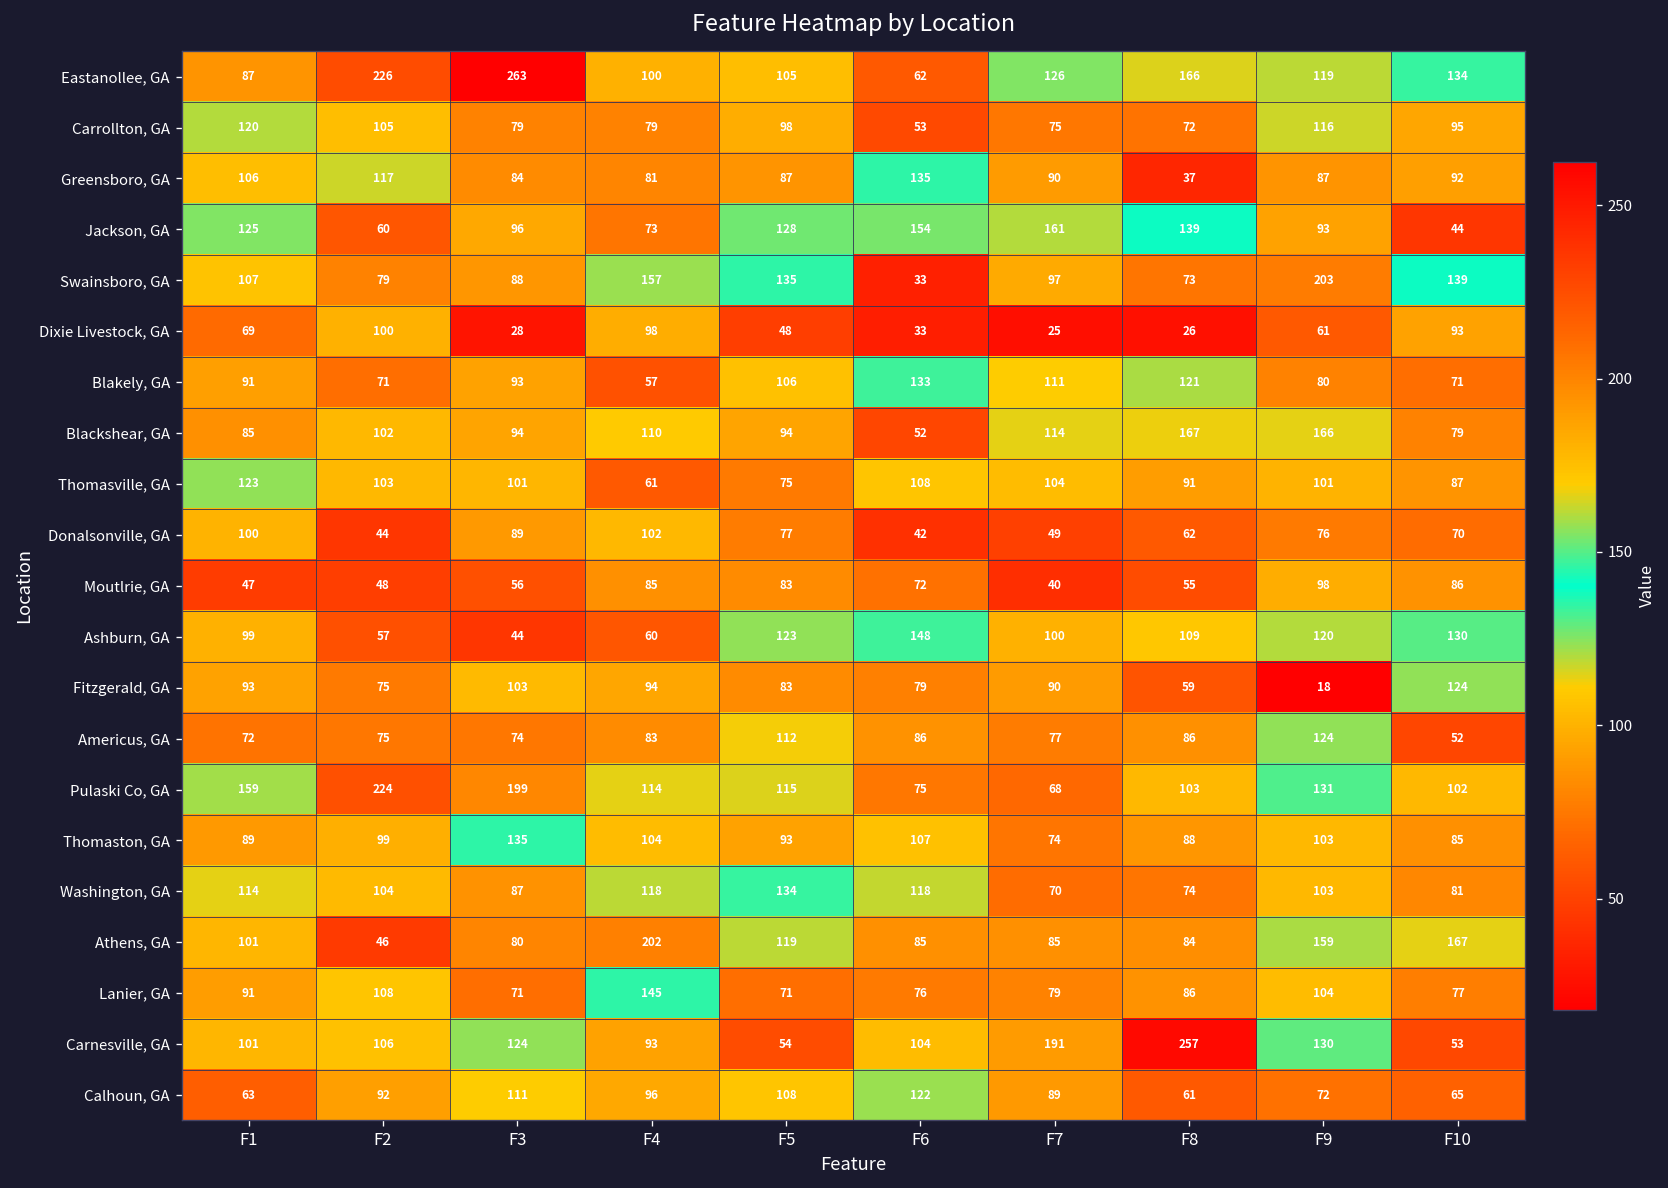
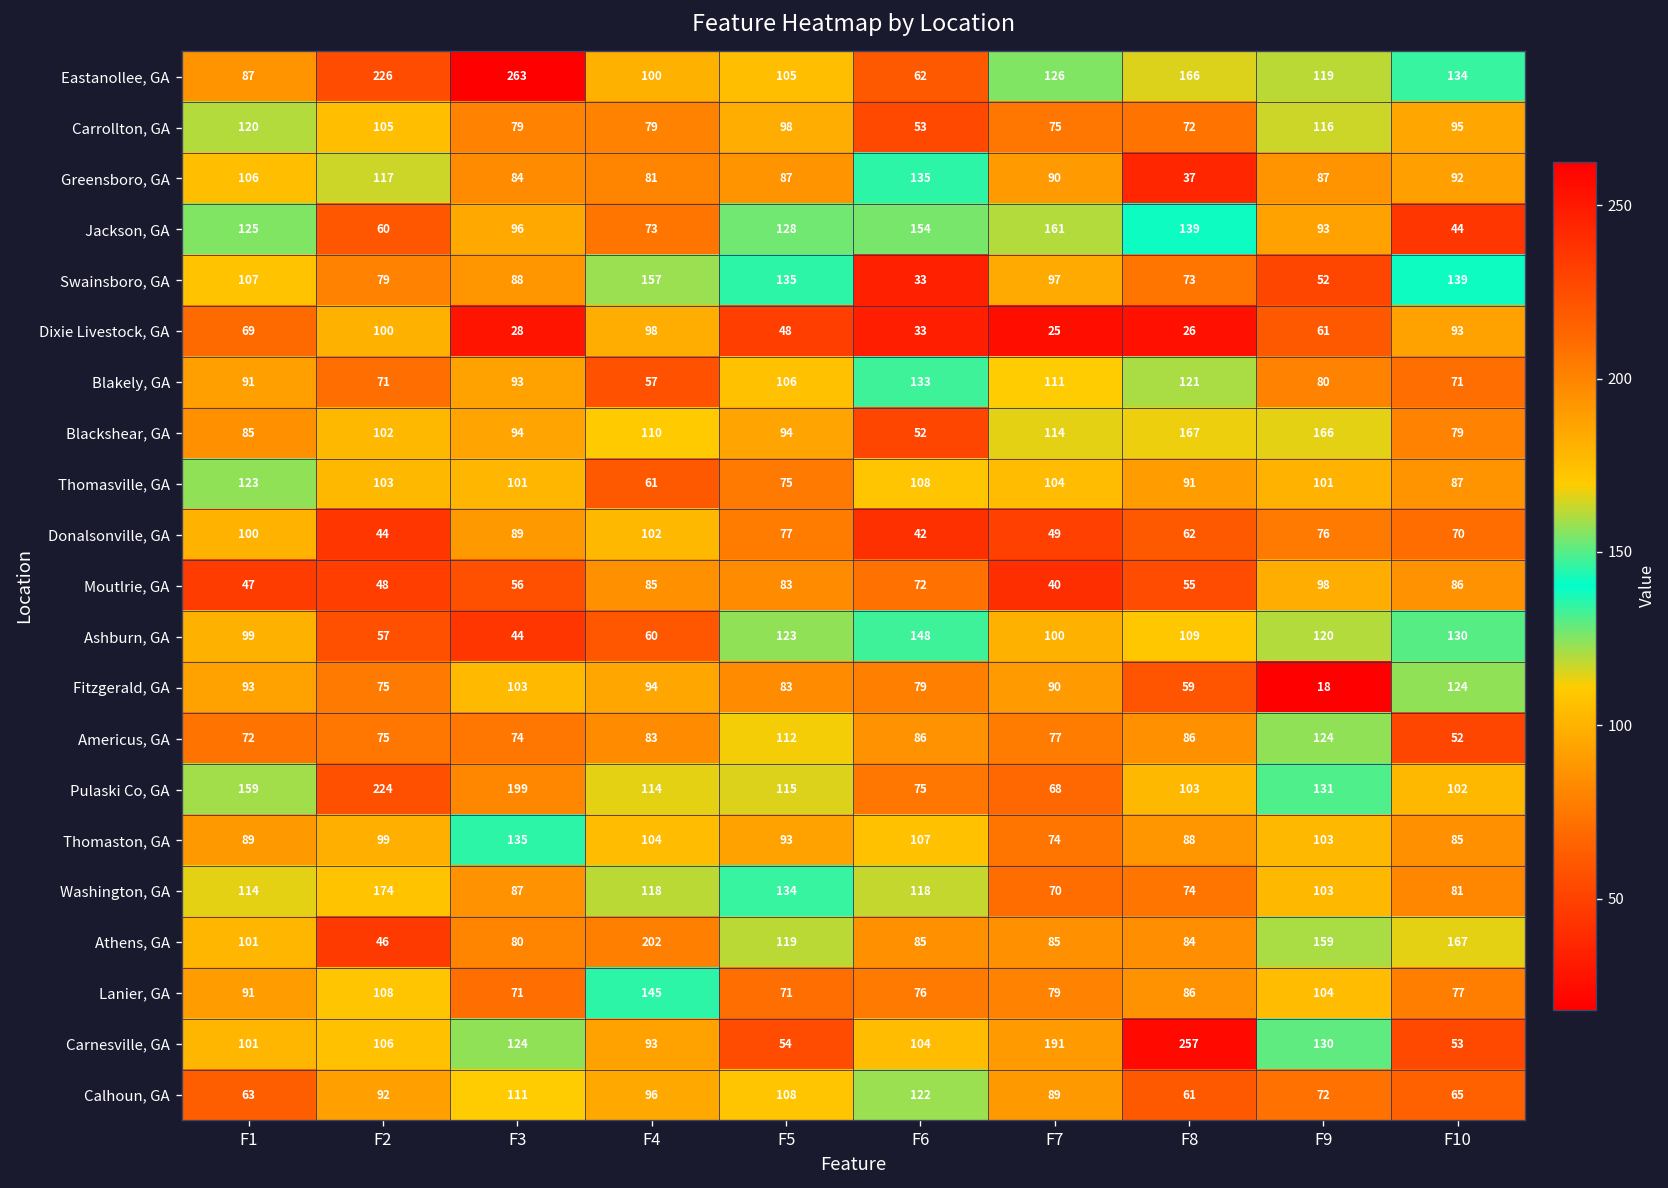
Swainsboro, GA, F9: 203 -> 52
Washington, GA, F2: 104 -> 174
